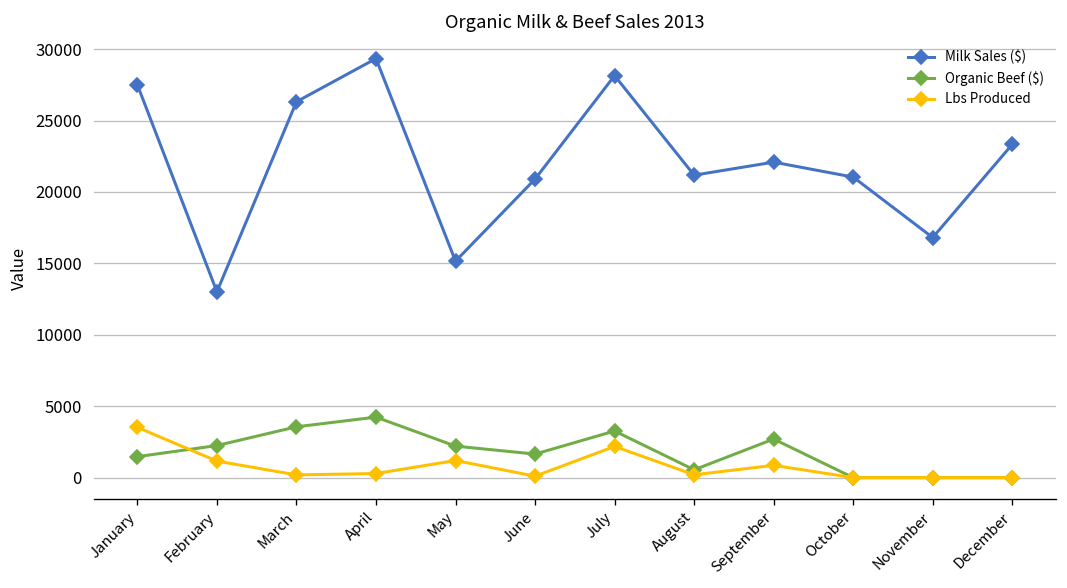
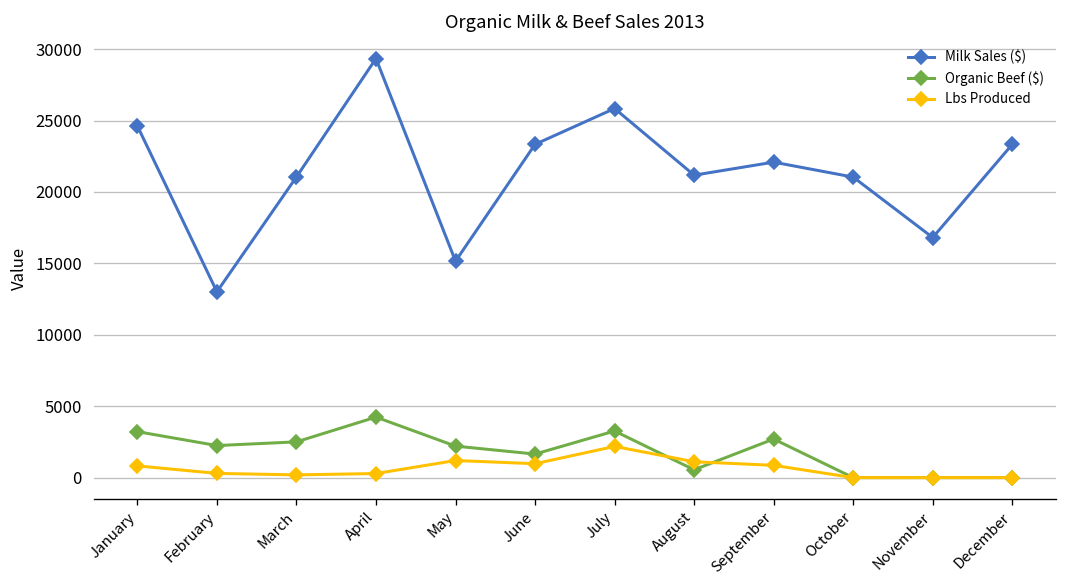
Milk Sales ($), January: 27500 -> 24600
Organic Beef ($), January: 1500 -> 3200
Lbs Produced, January: 3500 -> 800
Lbs Produced, February: 1200 -> 300
Milk Sales ($), March: 26300 -> 21100
Organic Beef ($), March: 3600 -> 2500
Milk Sales ($), June: 20900 -> 23300
Lbs Produced, June: 100 -> 1000
Milk Sales ($), July: 28100 -> 25800
Lbs Produced, August: 200 -> 1100
